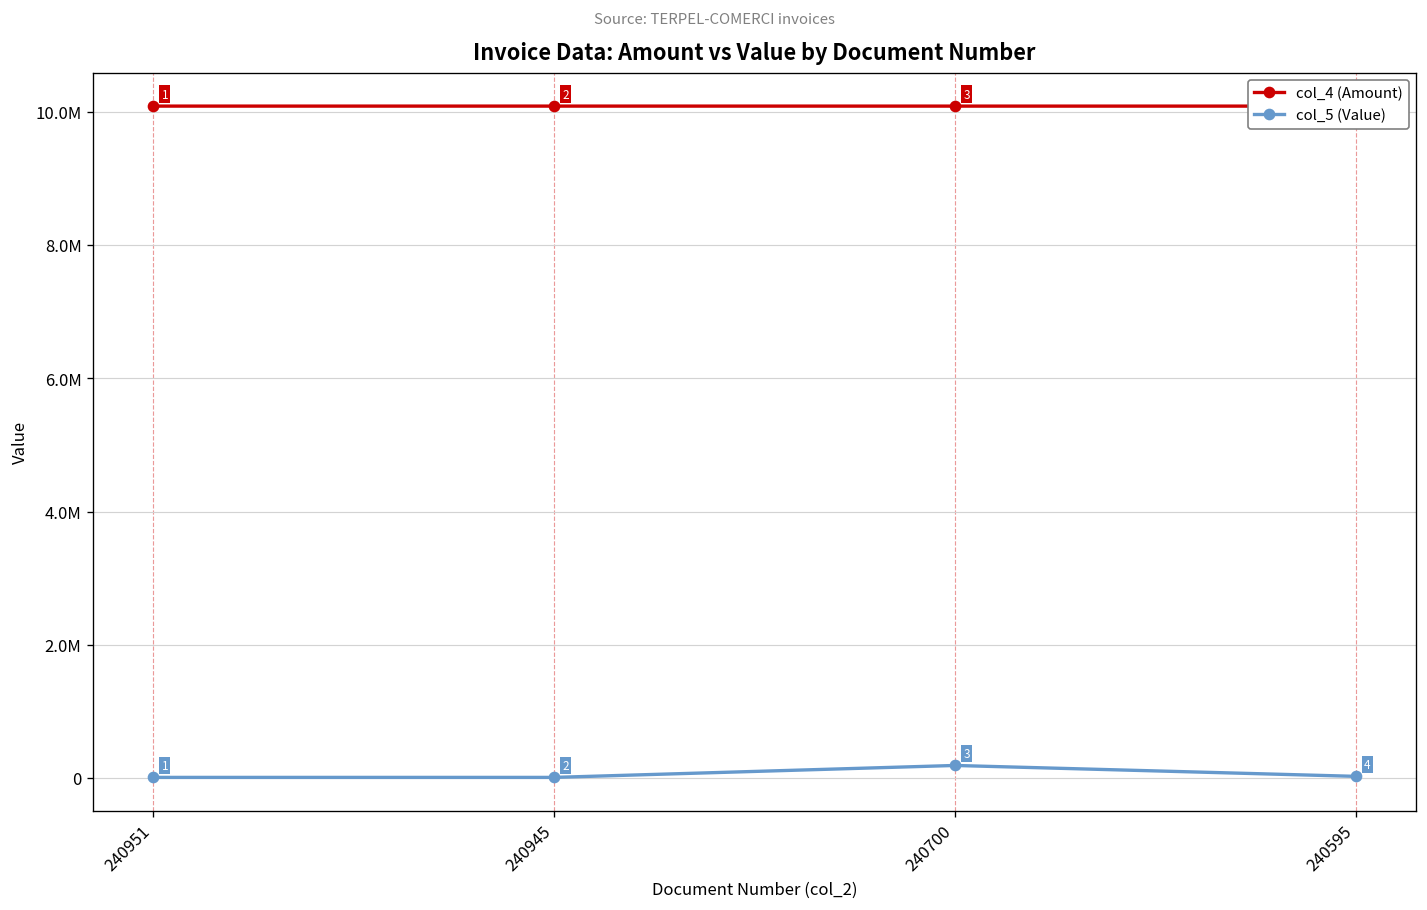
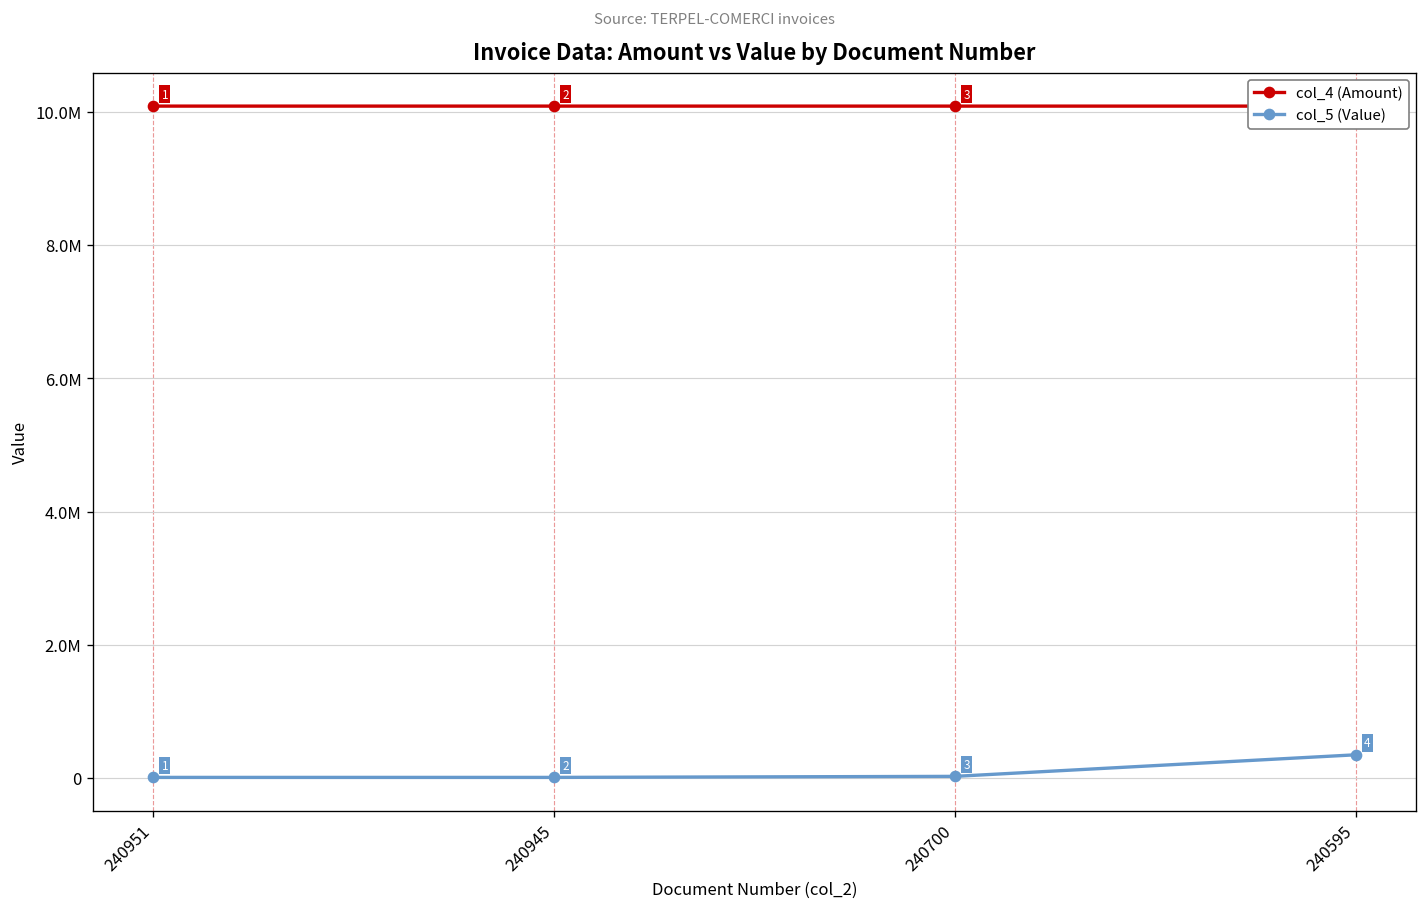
col_5 (Value), 240700: 200000 -> 0
col_5 (Value), 240595: 0 -> 300000
